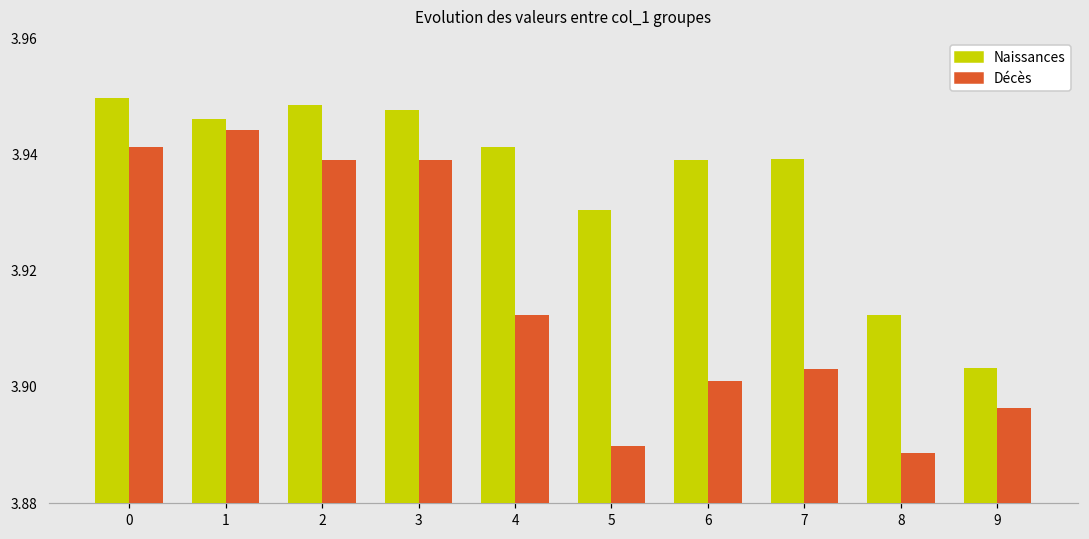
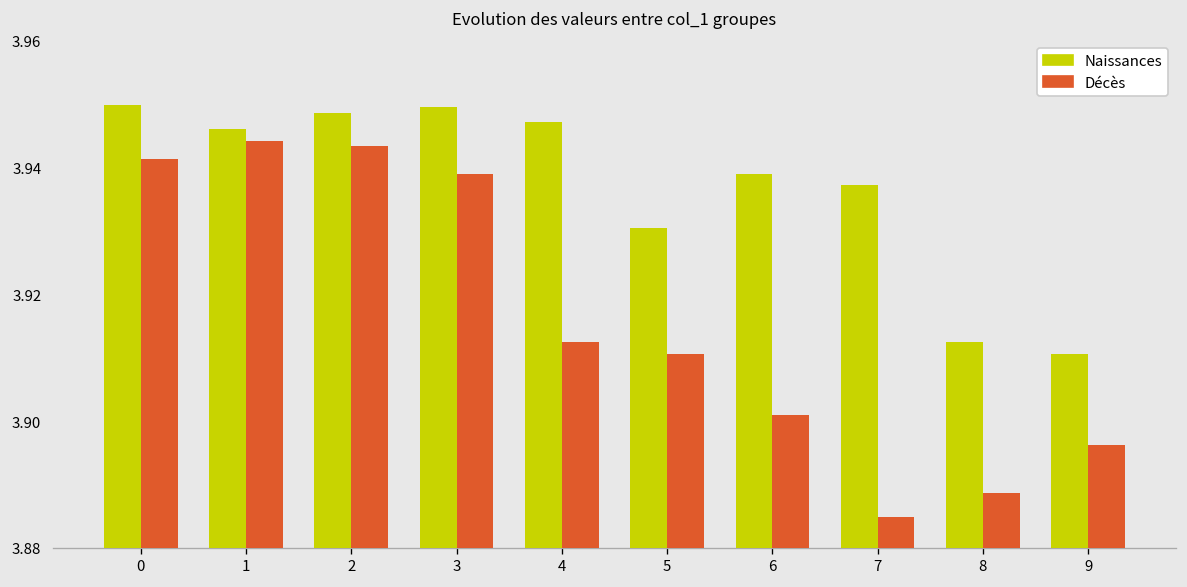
Décès, 2: 3.939 -> 3.943
Naissances, 3: 3.948 -> 3.950
Naissances, 4: 3.941 -> 3.947
Décès, 5: 3.890 -> 3.911
Naissances, 7: 3.939 -> 3.937
Décès, 7: 3.903 -> 3.885
Naissances, 9: 3.903 -> 3.911
